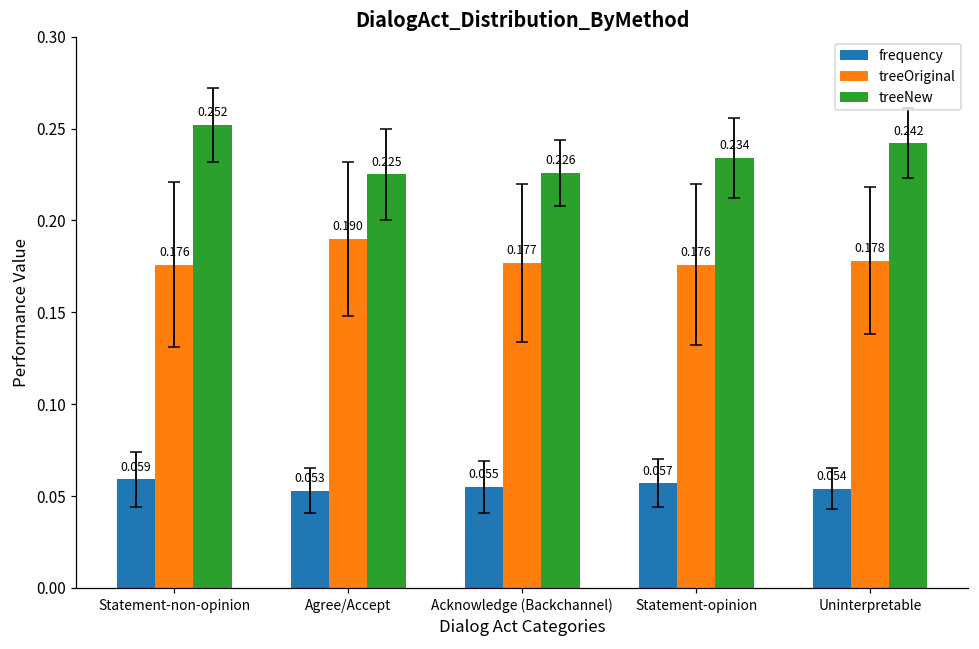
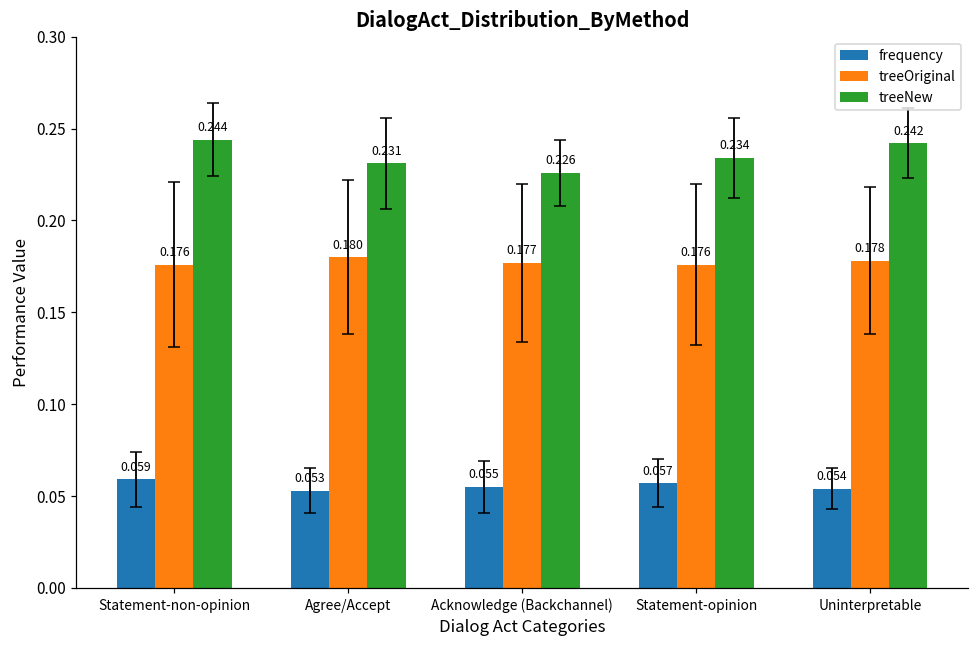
treeNew, Statement-non-opinion: 0.252 -> 0.244
treeOriginal, Agree/Accept: 0.190 -> 0.180
treeNew, Agree/Accept: 0.225 -> 0.231
